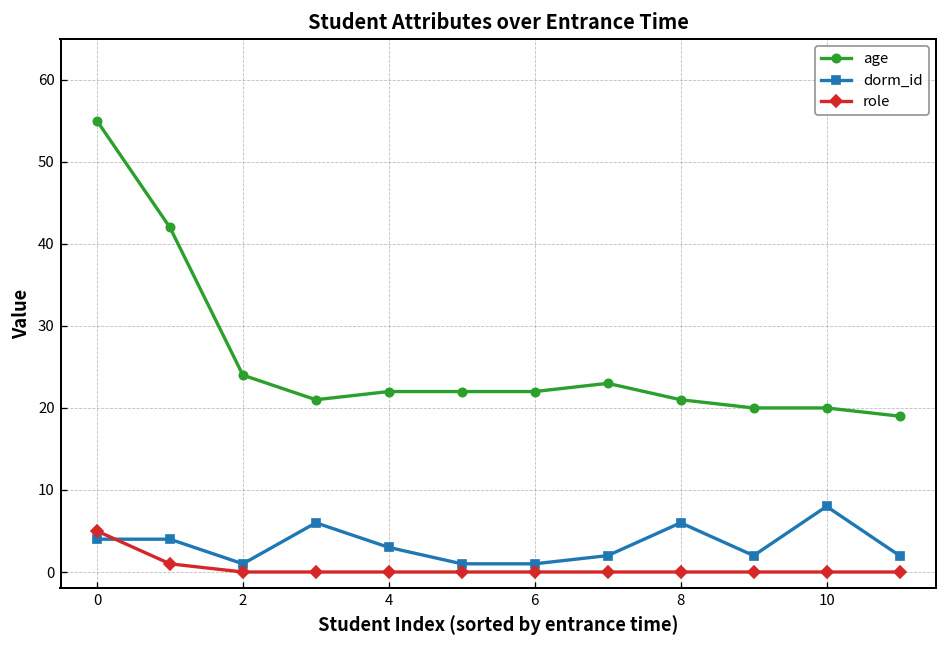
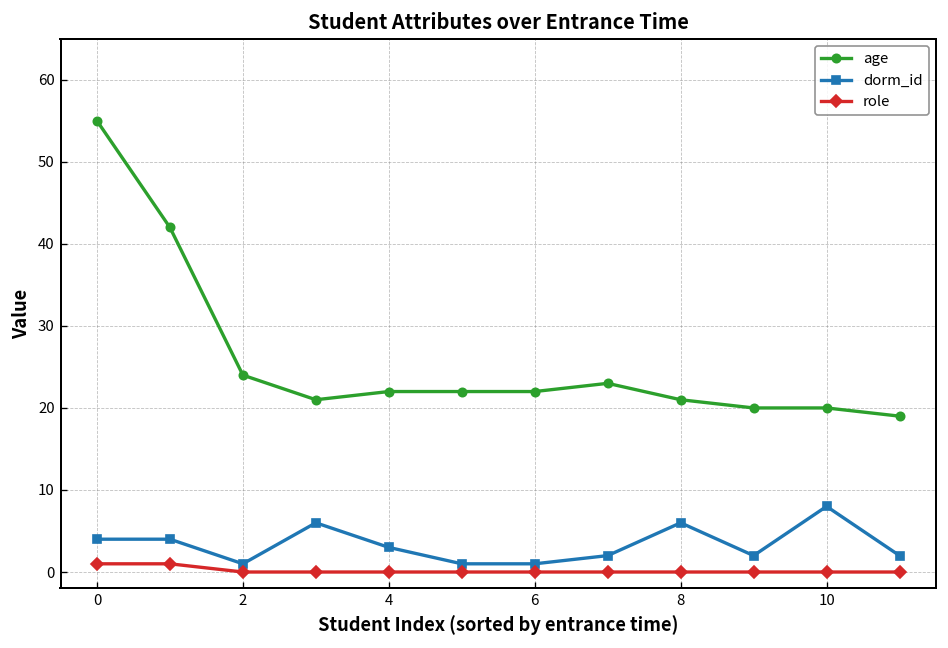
role, 0: 5 -> 1
